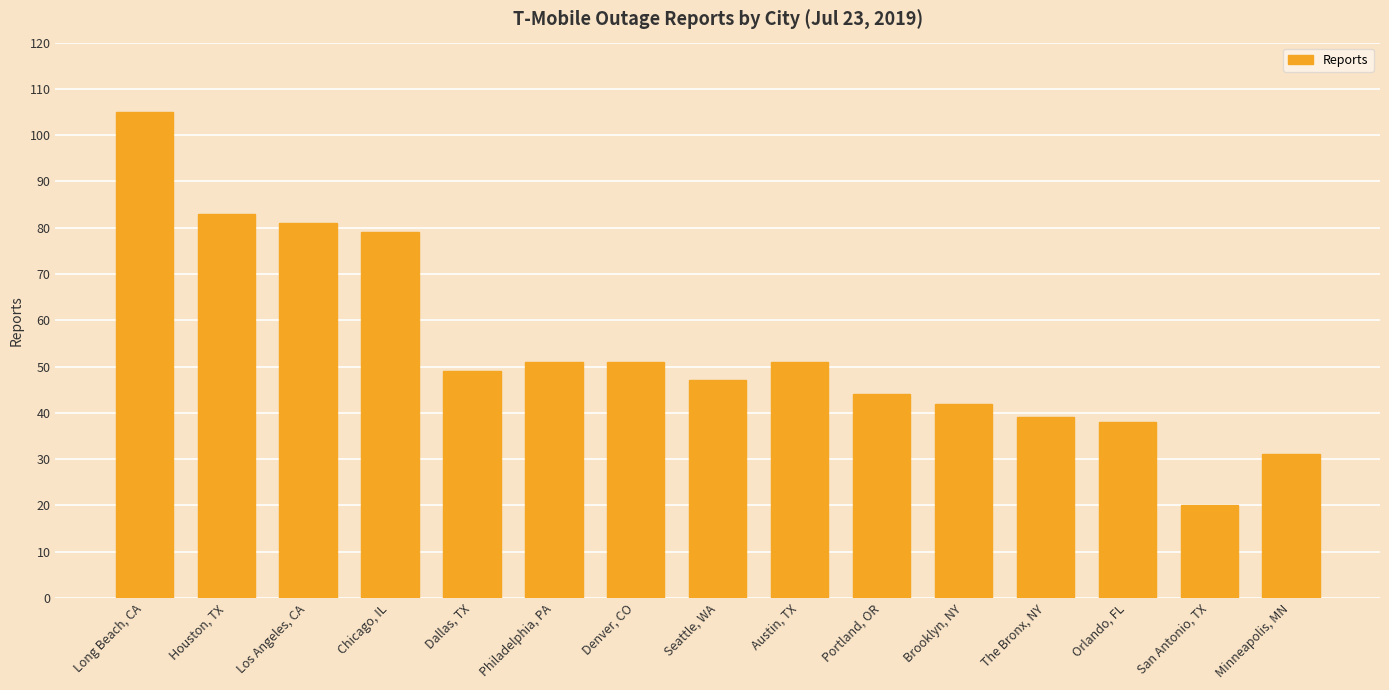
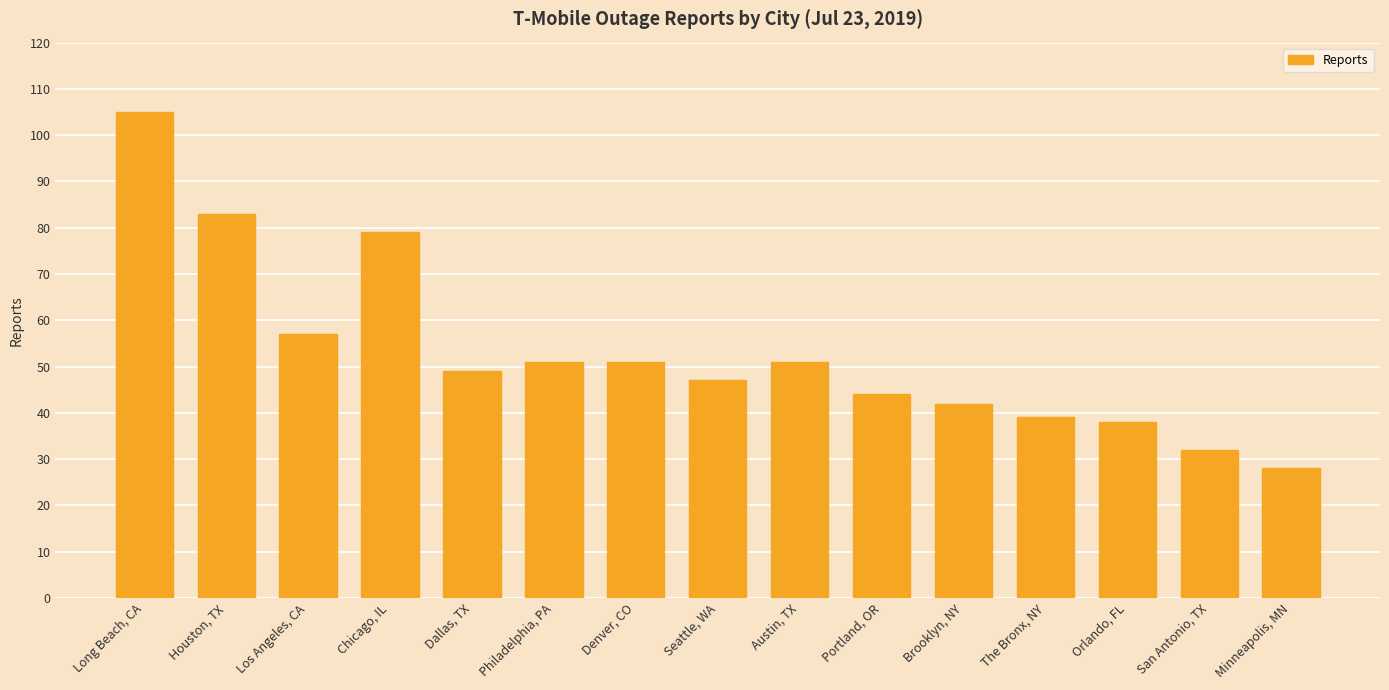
Los Angeles, CA: 81 -> 57
San Antonio, TX: 20 -> 32
Minneapolis, MN: 31 -> 28
